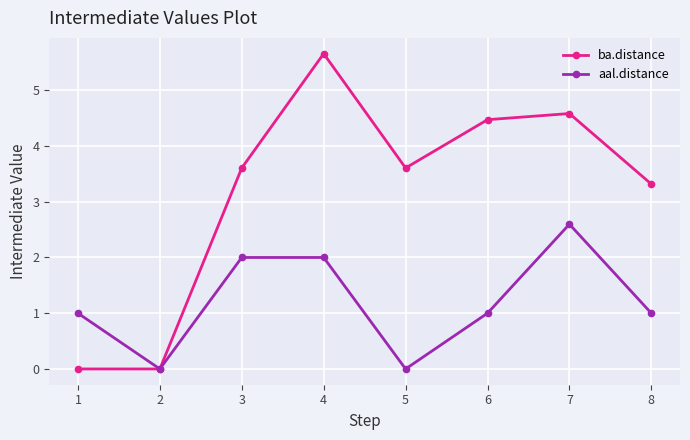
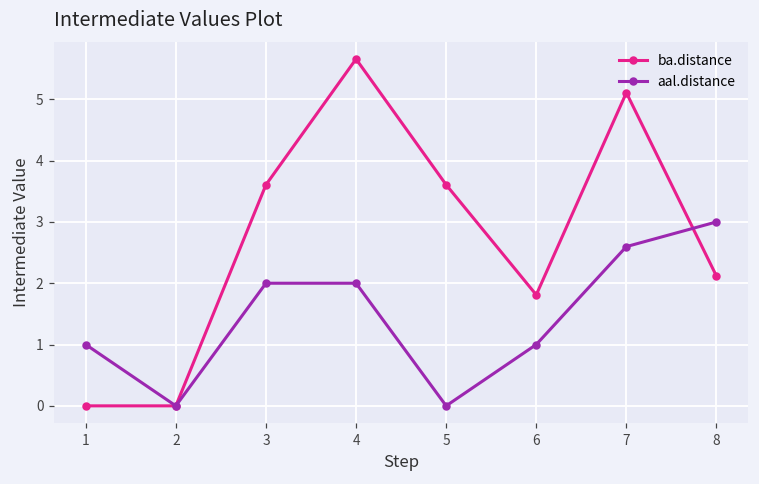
ba.distance, 6: 4.5 -> 1.8
ba.distance, 7: 4.6 -> 5.1
ba.distance, 8: 3.3 -> 2.1
aal.distance, 8: 1 -> 3
